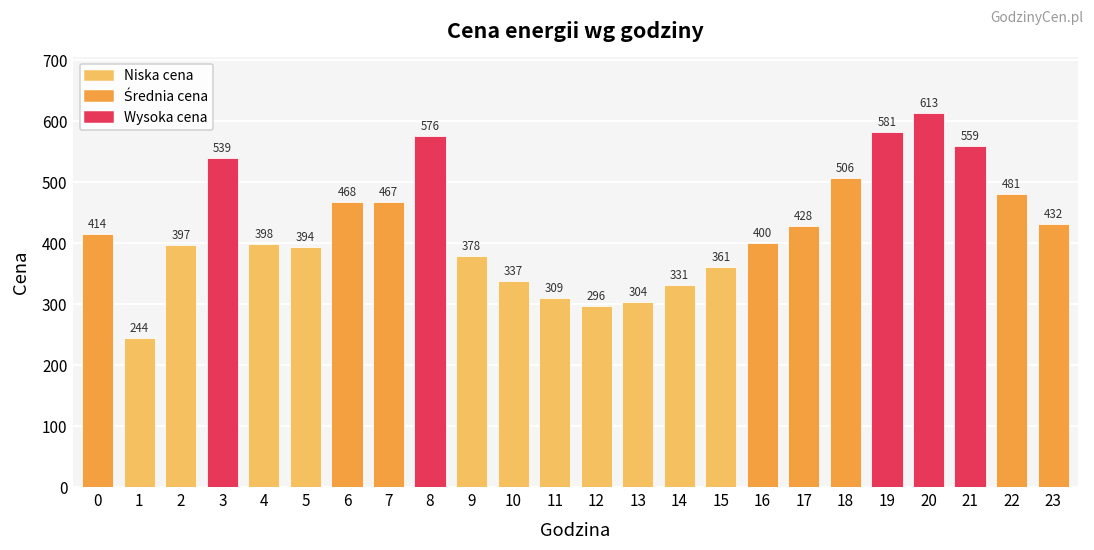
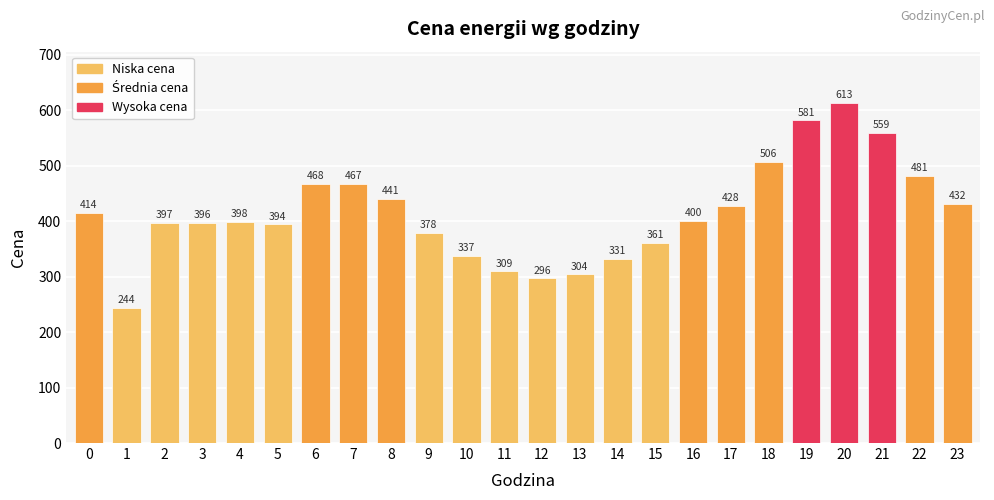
3: 539 -> 396
8: 576 -> 441
